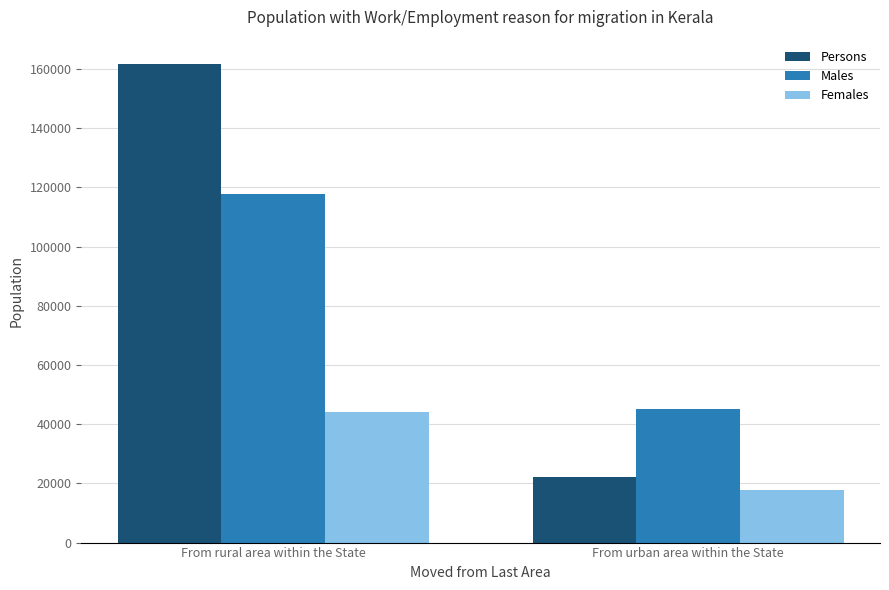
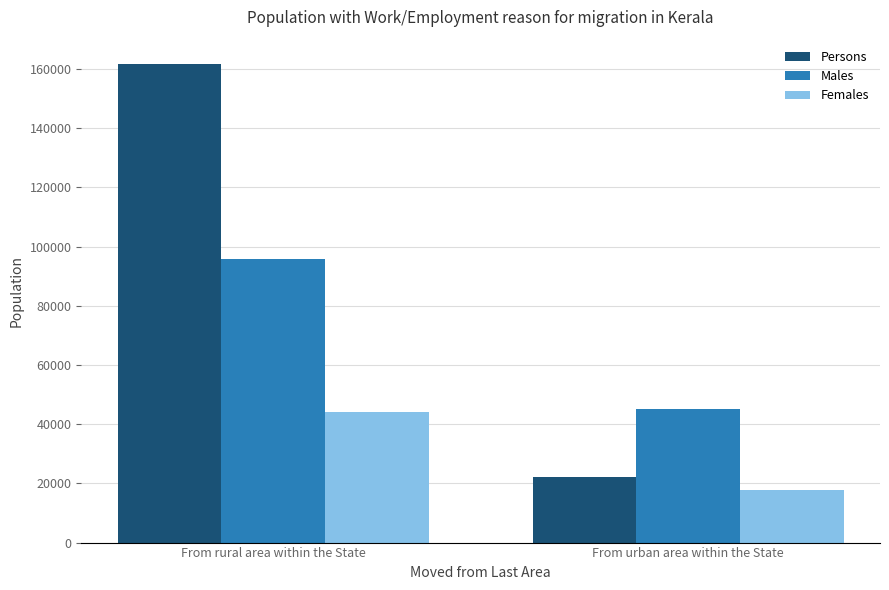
Males, From rural area within the State: 118000 -> 96000
